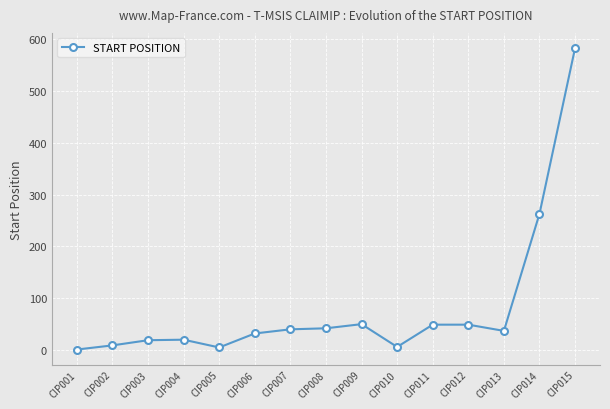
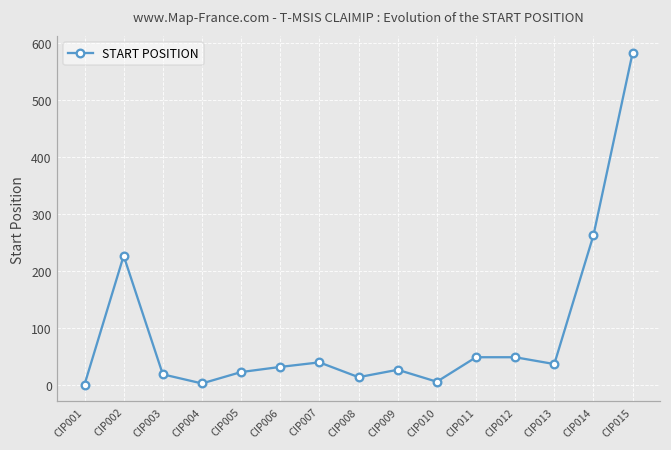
CIP002: 10 -> 230
CIP004: 20 -> 0
CIP005: 10 -> 20
CIP008: 40 -> 10
CIP009: 50 -> 30
